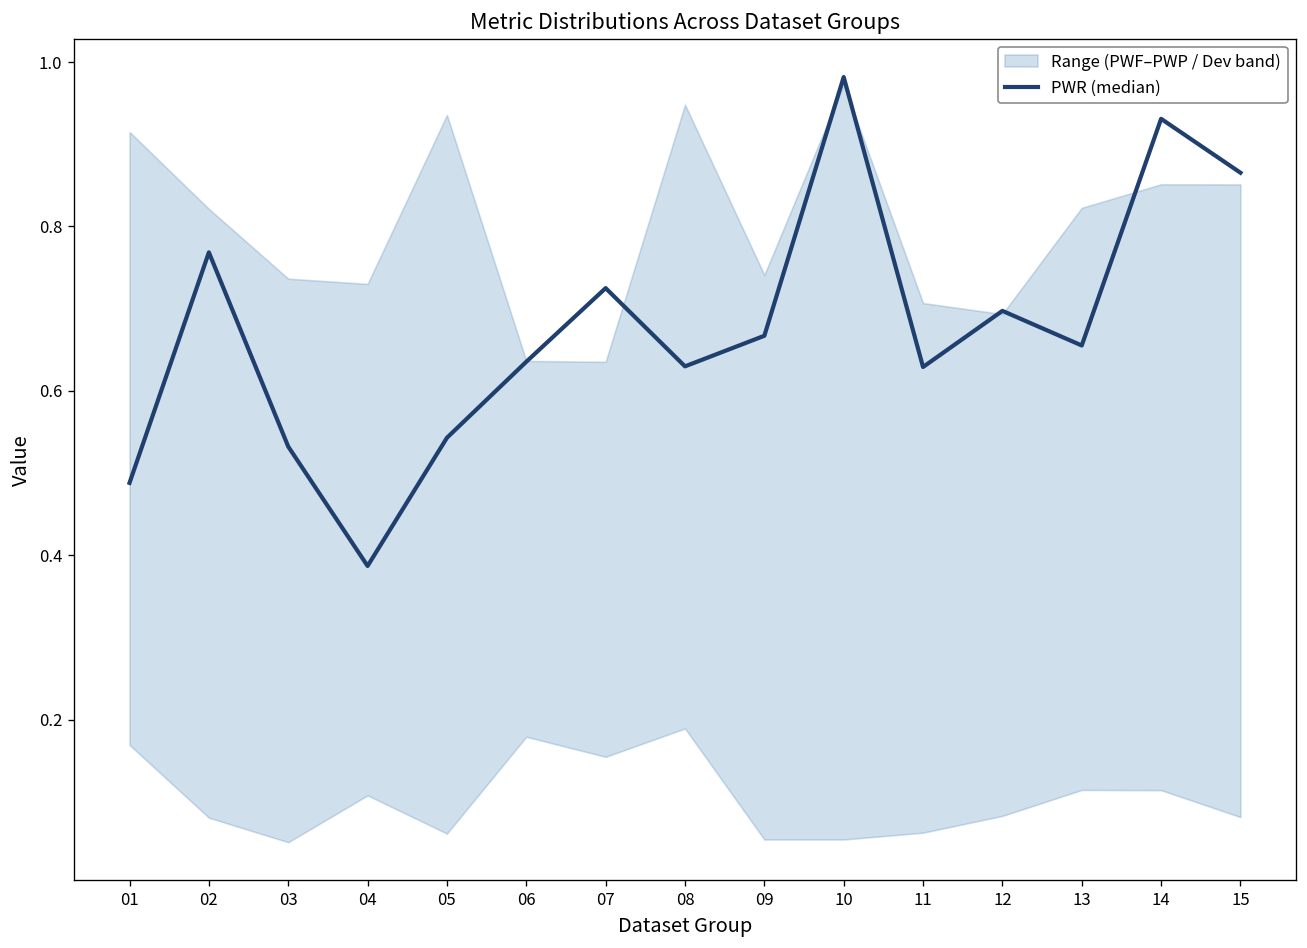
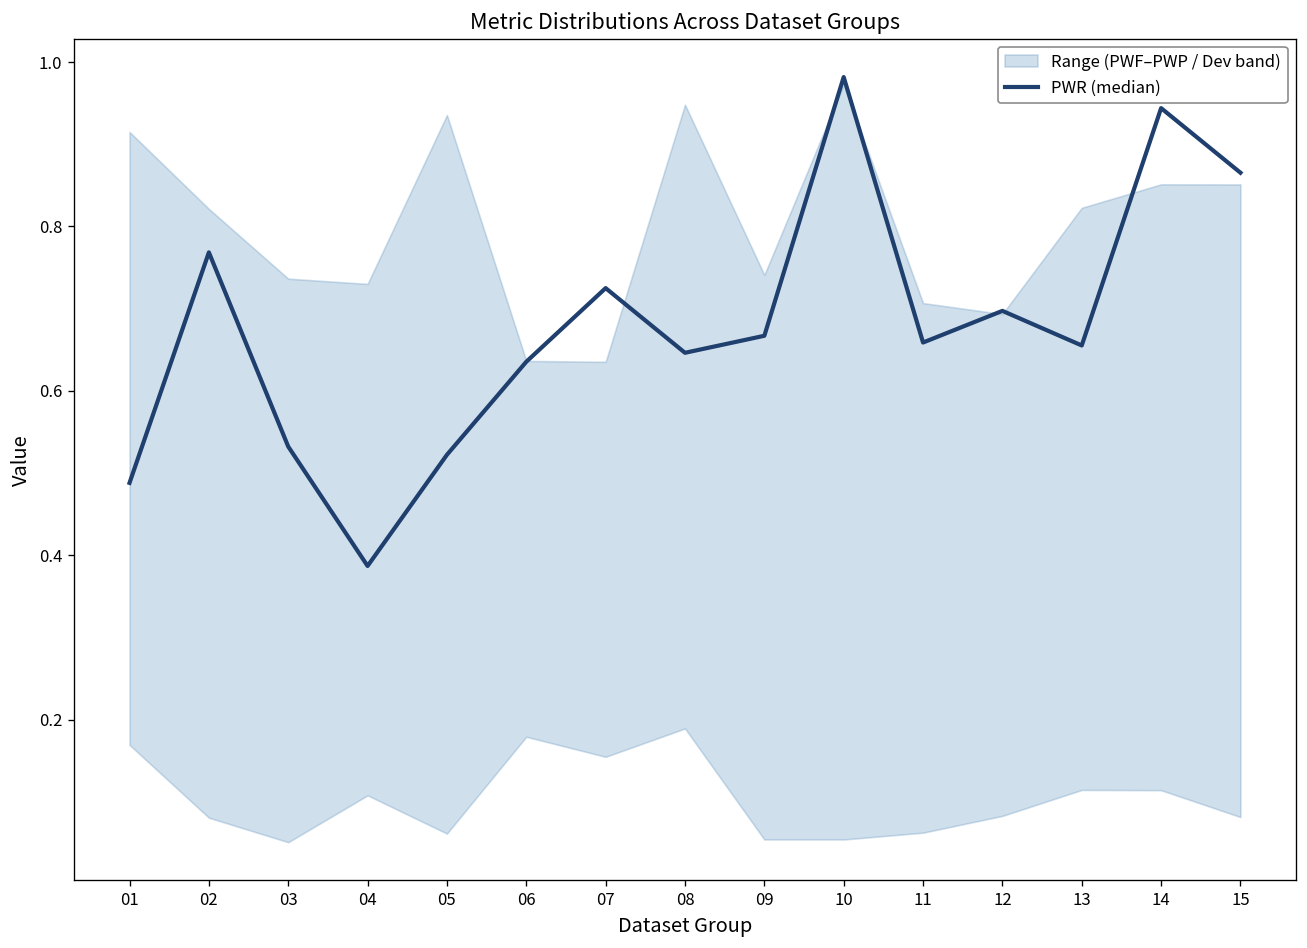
PWR (median), 05: 0.54 -> 0.52
PWR (median), 08: 0.63 -> 0.65
PWR (median), 11: 0.63 -> 0.66
PWR (median), 14: 0.93 -> 0.94
